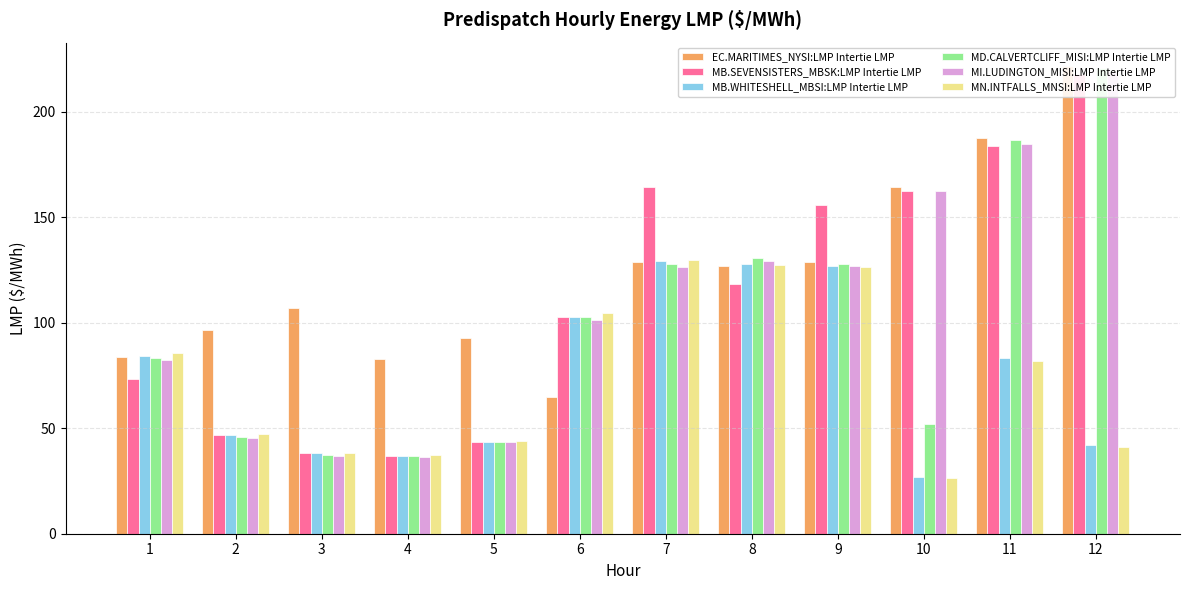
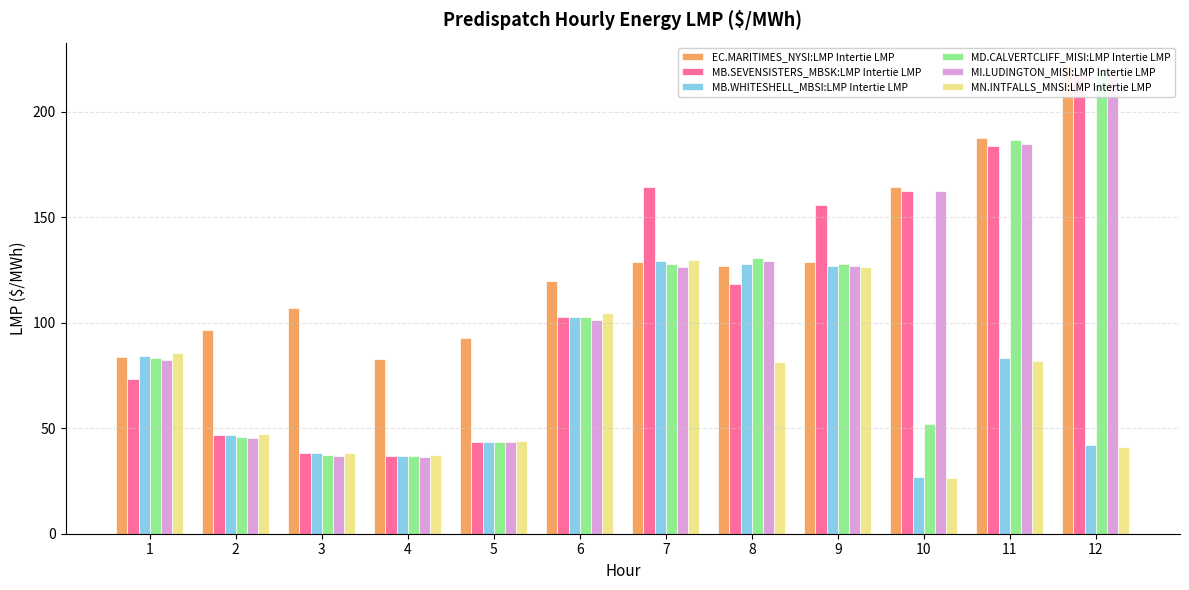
EC.MARITIMES_NYSI:LMP Intertie LMP, 6: 65 -> 120
MN.INTFALLS_MNSI:LMP Intertie LMP, 8: 127 -> 82
